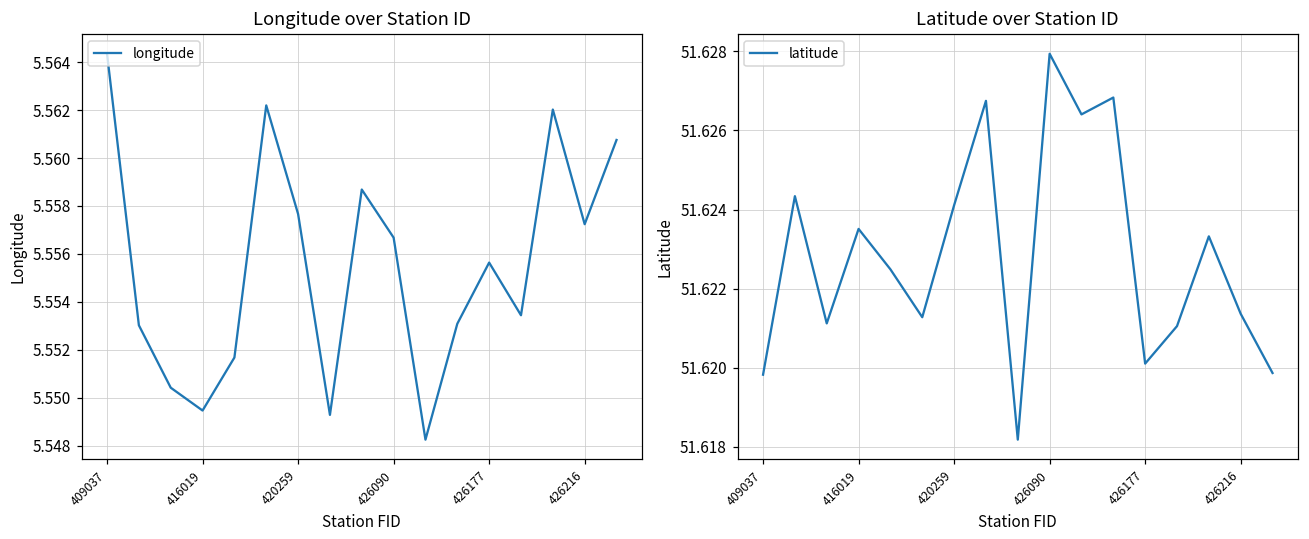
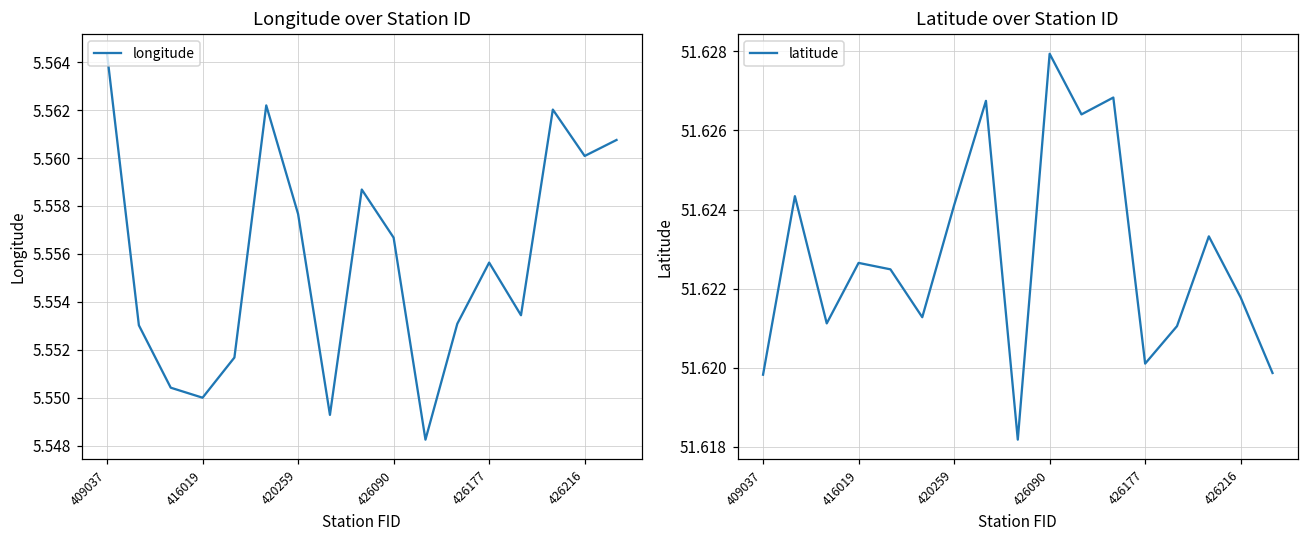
Longitude over Station ID, 416019: 5.5495 -> 5.5500
Longitude over Station ID, 426216: 5.5572 -> 5.5601
Latitude over Station ID, 416019: 51.6235 -> 51.6227
Latitude over Station ID, 426216: 51.6214 -> 51.6218
